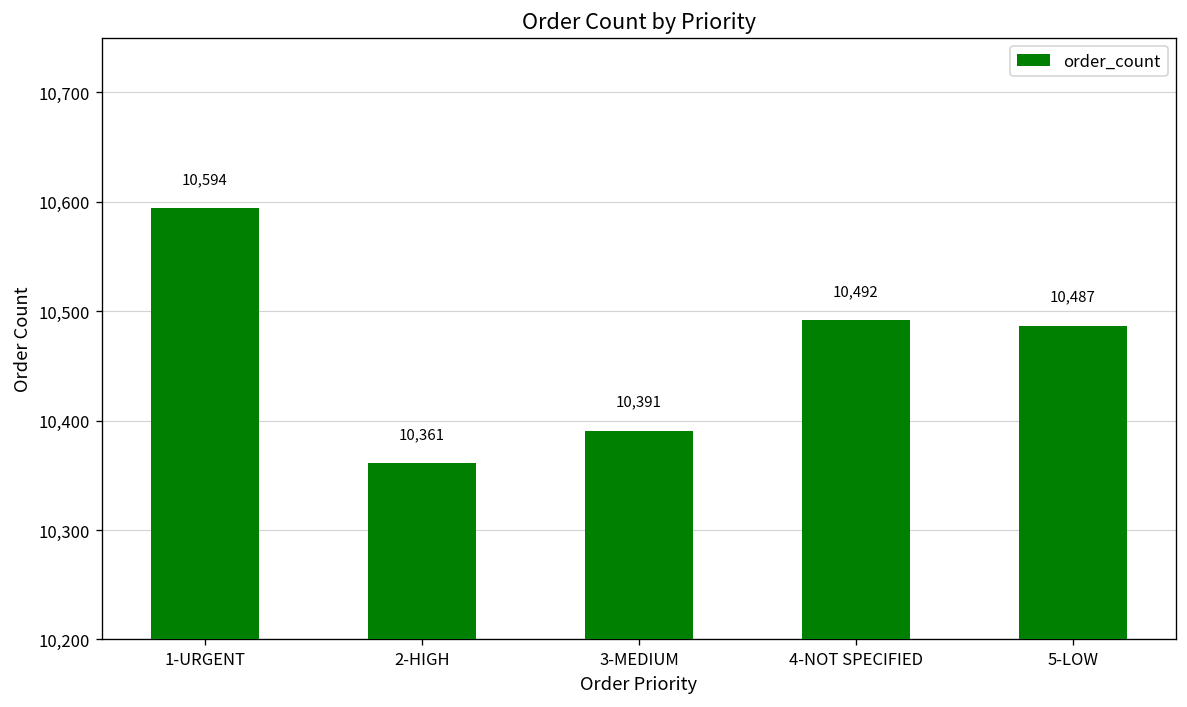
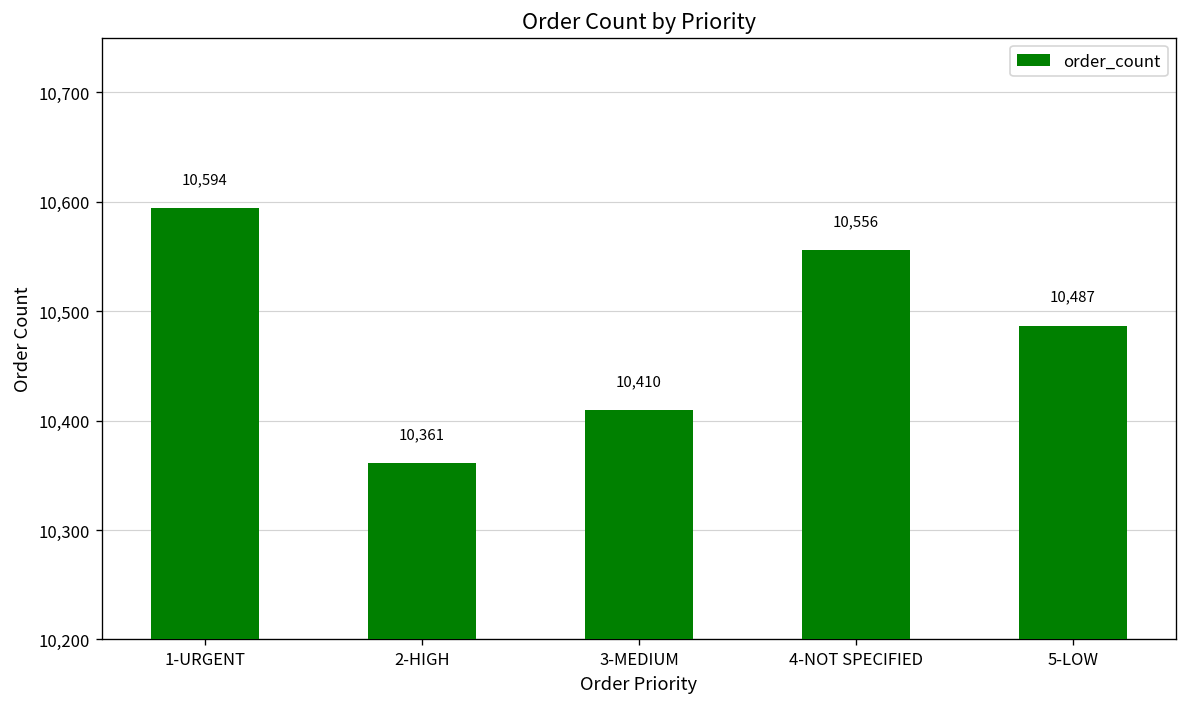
3-MEDIUM: 10,391 -> 10,410
4-NOT SPECIFIED: 10,492 -> 10,556
